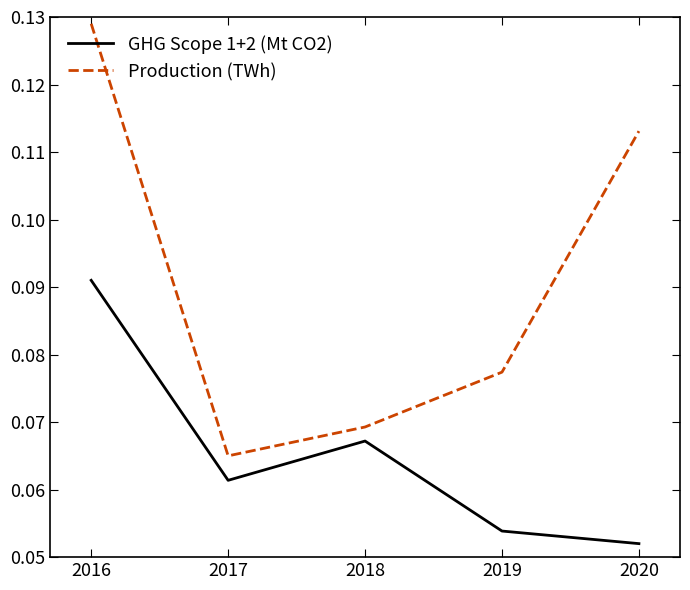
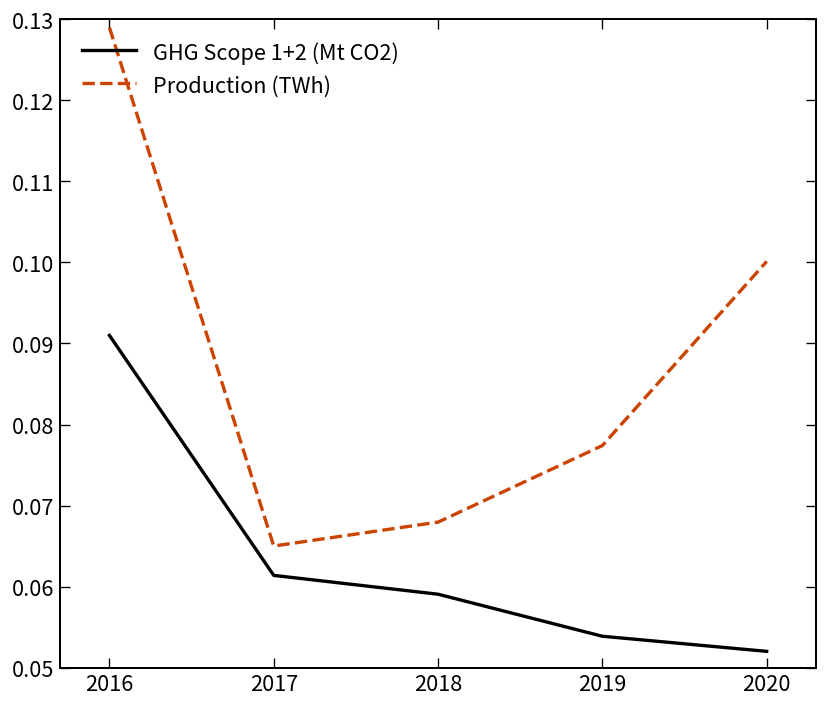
GHG Scope 1+2 (Mt CO2), 2018: 0.067 -> 0.059
Production (TWh), 2018: 0.069 -> 0.068
Production (TWh), 2020: 0.113 -> 0.100
